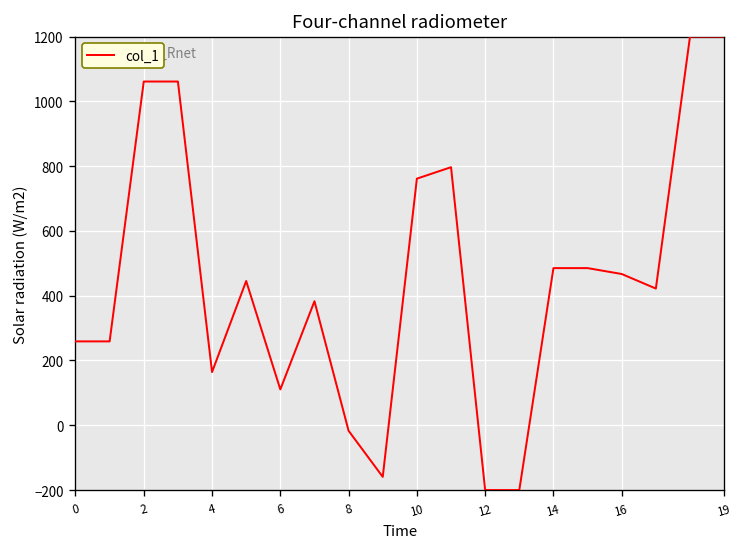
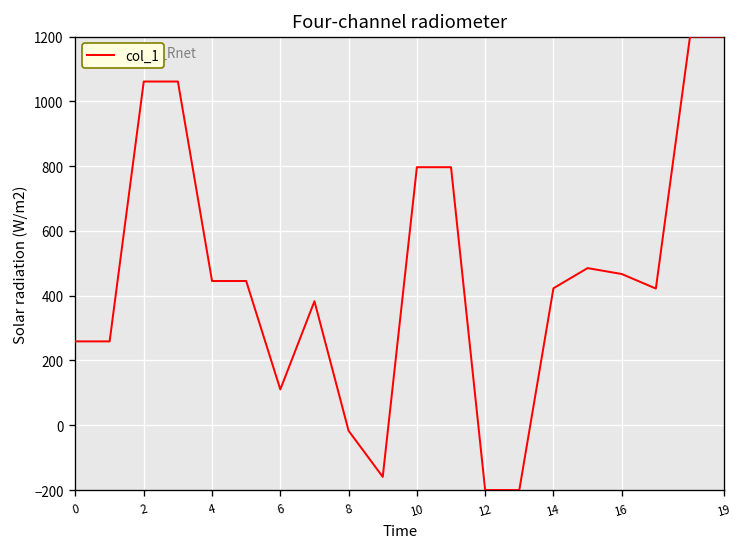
4: 160 -> 450
10: 760 -> 800
14: 490 -> 420
